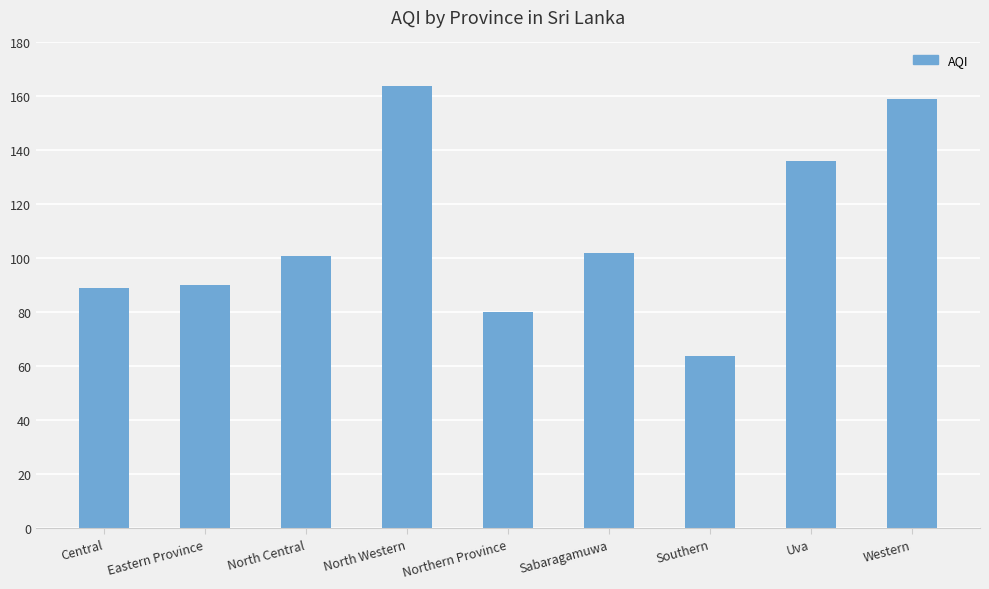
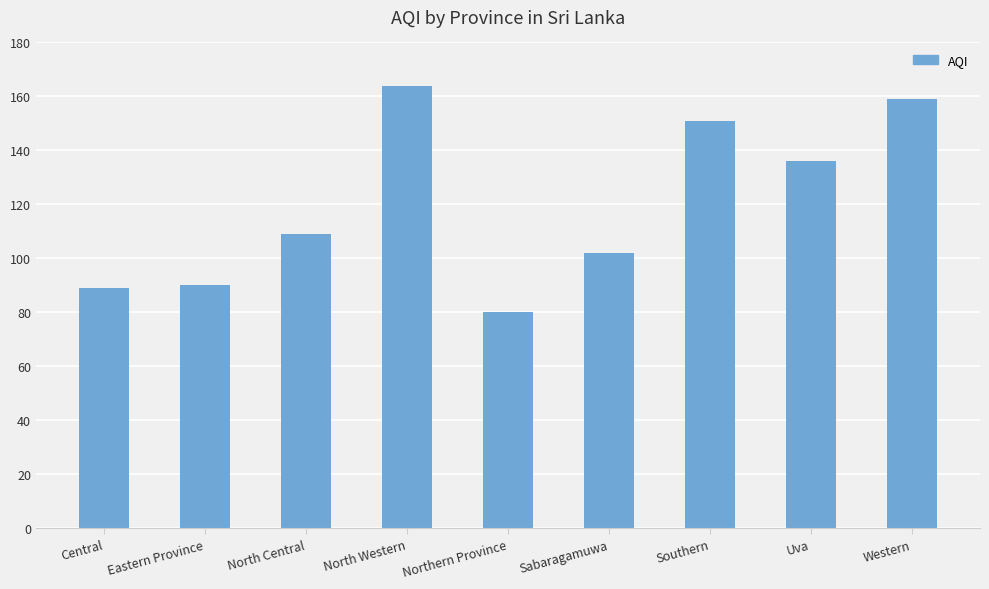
North Central: 101 -> 109
Southern: 64 -> 151
